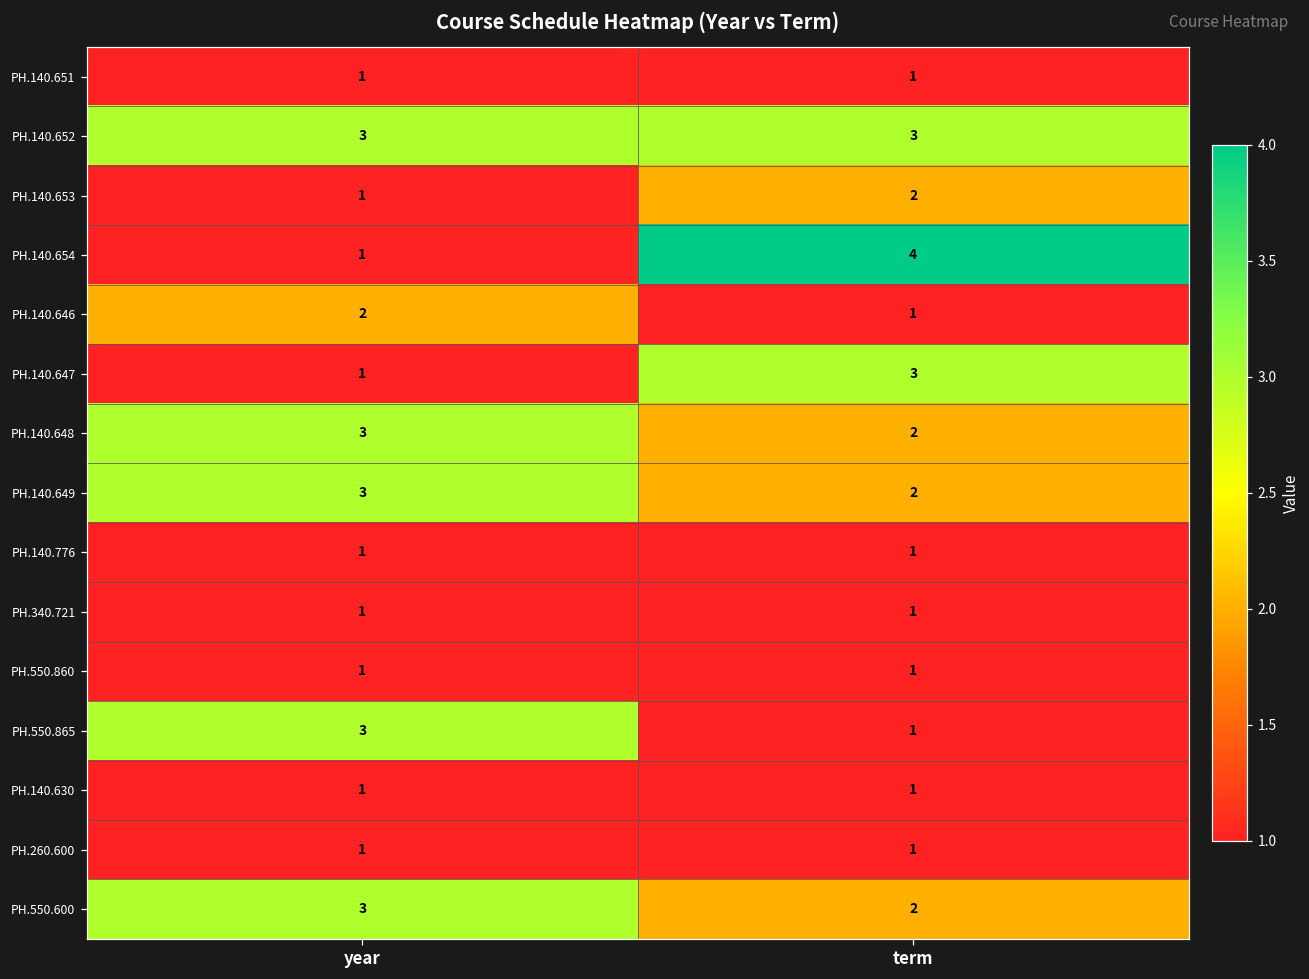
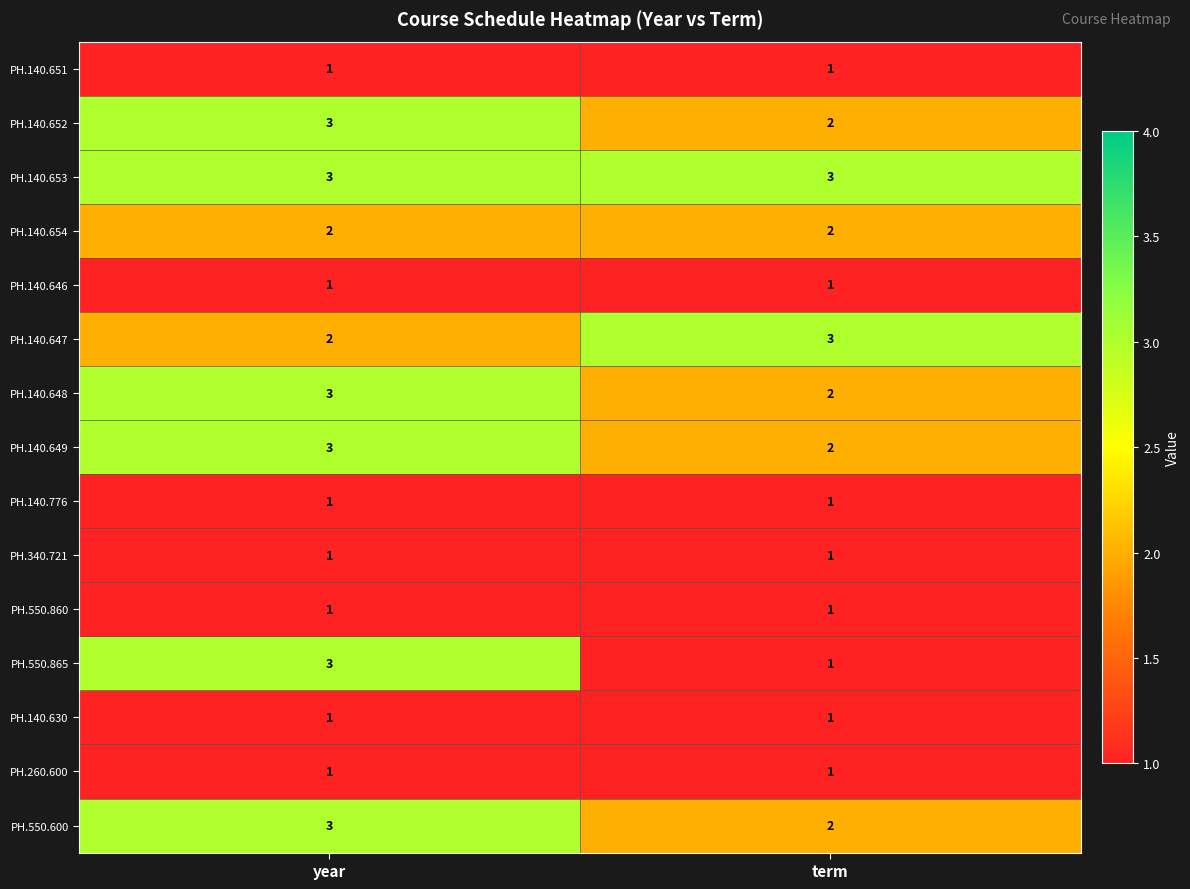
PH.140.652, term: 3 -> 2
PH.140.653, year: 1 -> 3
PH.140.653, term: 2 -> 3
PH.140.654, year: 1 -> 2
PH.140.654, term: 4 -> 2
PH.140.646, year: 2 -> 1
PH.140.647, year: 1 -> 2
